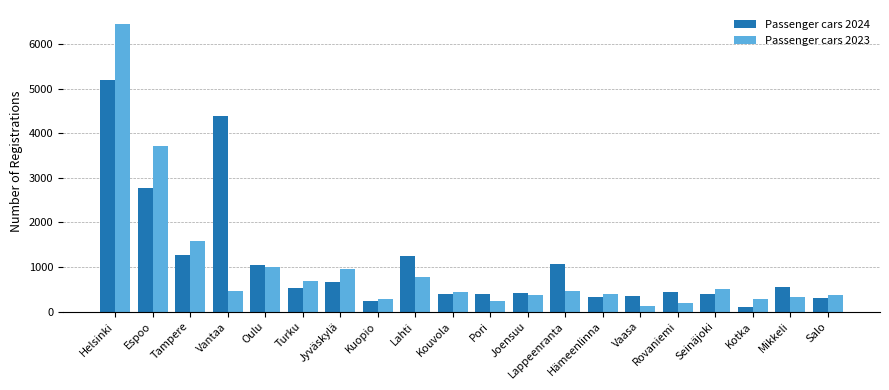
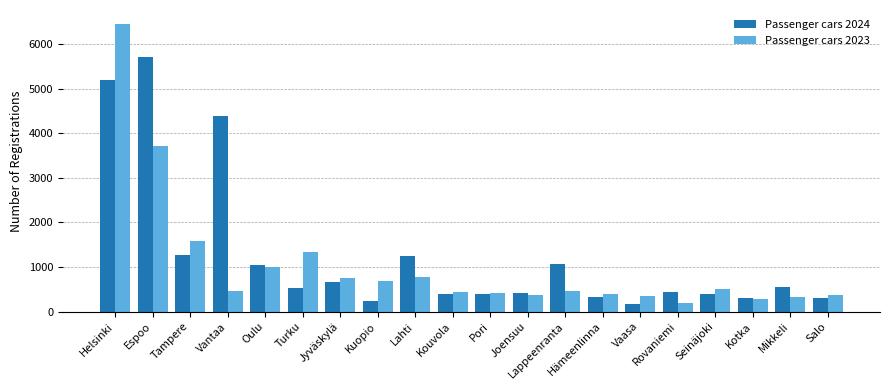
Passenger cars 2024, Espoo: 2800 -> 5700
Passenger cars 2023, Turku: 700 -> 1300
Passenger cars 2023, Jyväskylä: 900 -> 800
Passenger cars 2023, Kuopio: 300 -> 700
Passenger cars 2023, Pori: 200 -> 400
Passenger cars 2024, Vaasa: 400 -> 200
Passenger cars 2023, Vaasa: 100 -> 300
Passenger cars 2024, Kotka: 100 -> 300
